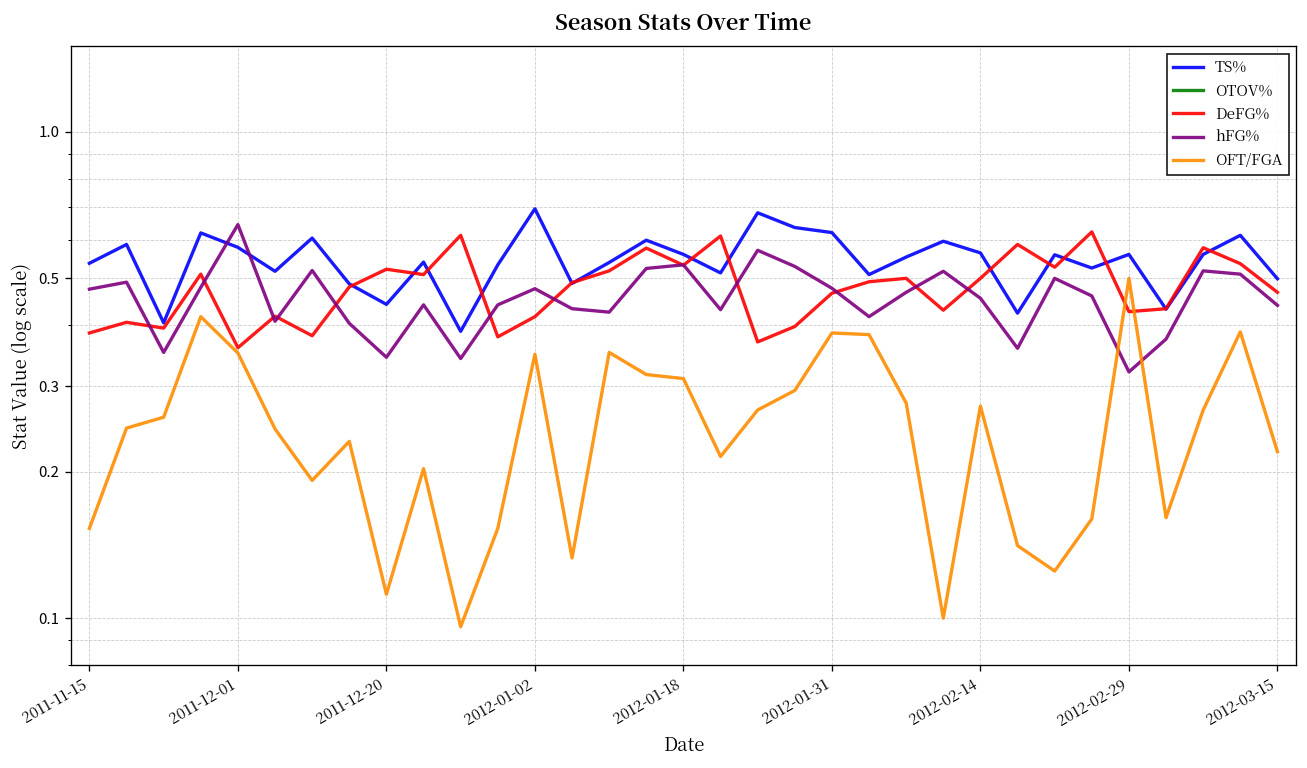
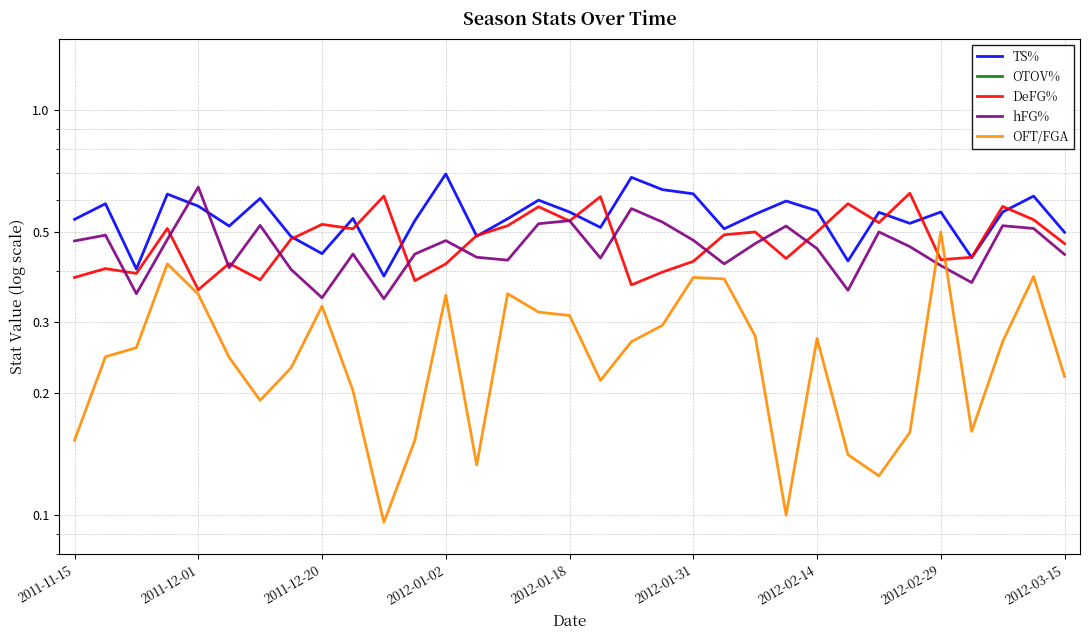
OFT/FGA, 2011-12-20: 0.112 -> 0.33
DeFG%, 2012-01-31: 0.47 -> 0.42
hFG%, 2012-02-29: 0.32 -> 0.41
